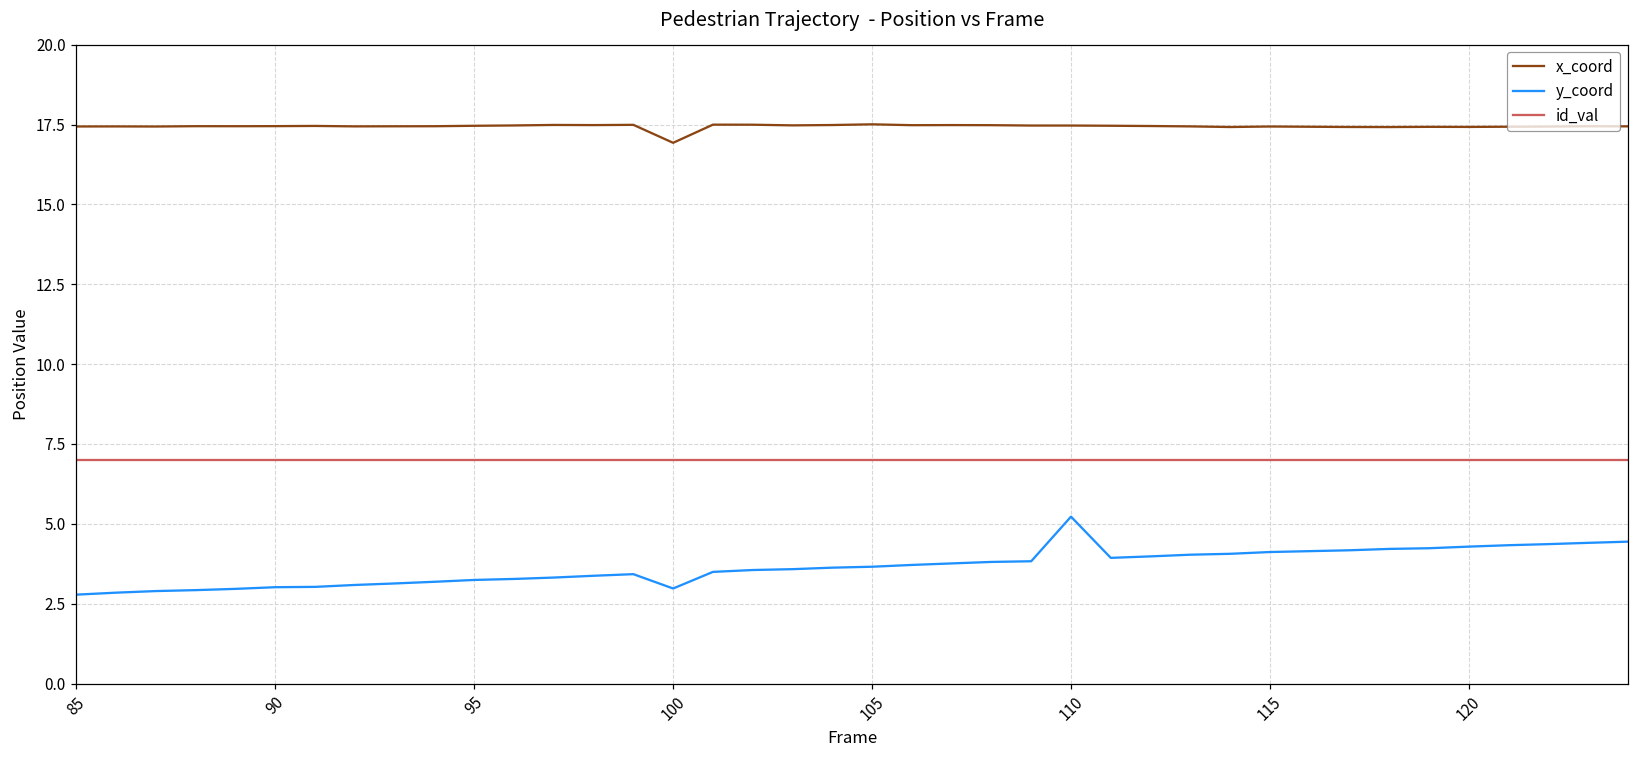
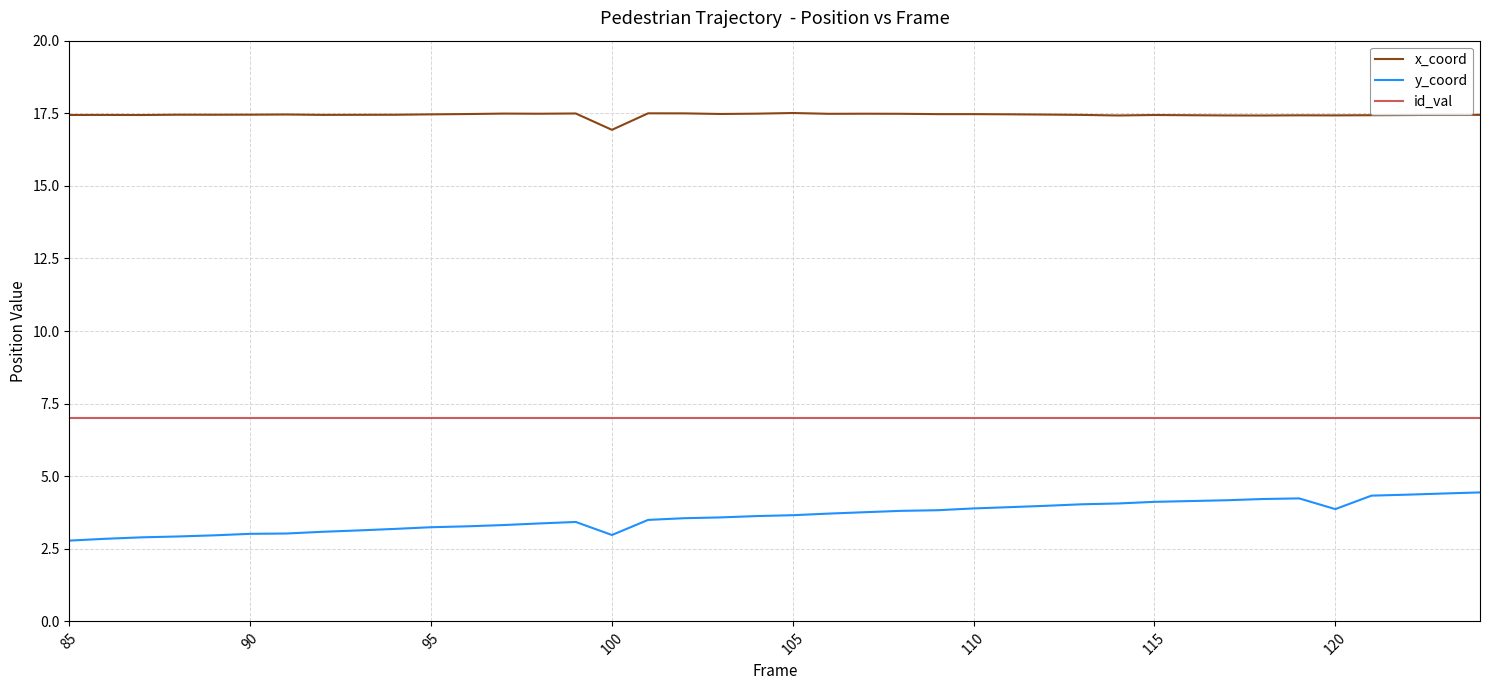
y_coord, 110: 5.2 -> 3.9
y_coord, 120: 4.3 -> 3.9
